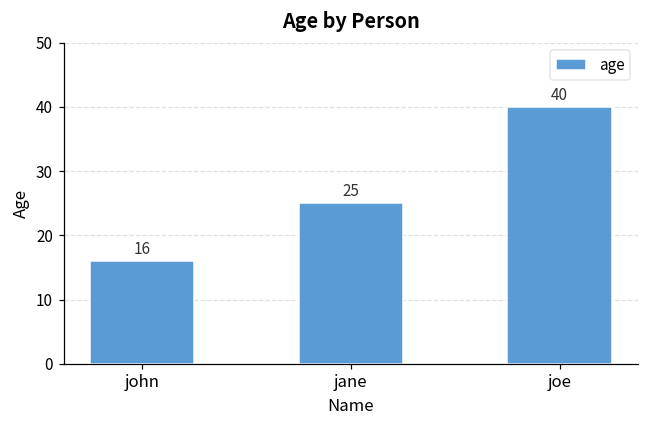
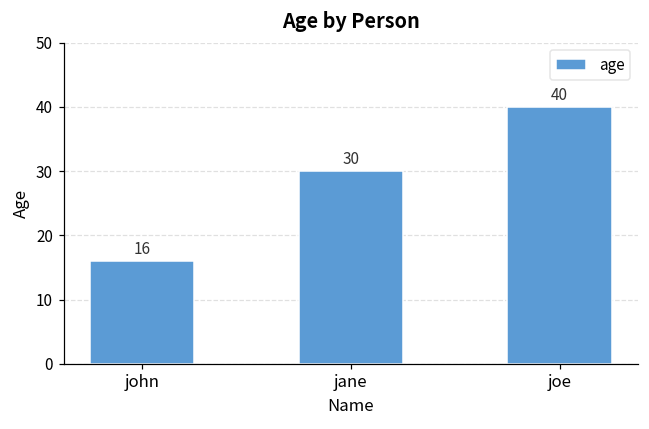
jane: 25 -> 30
